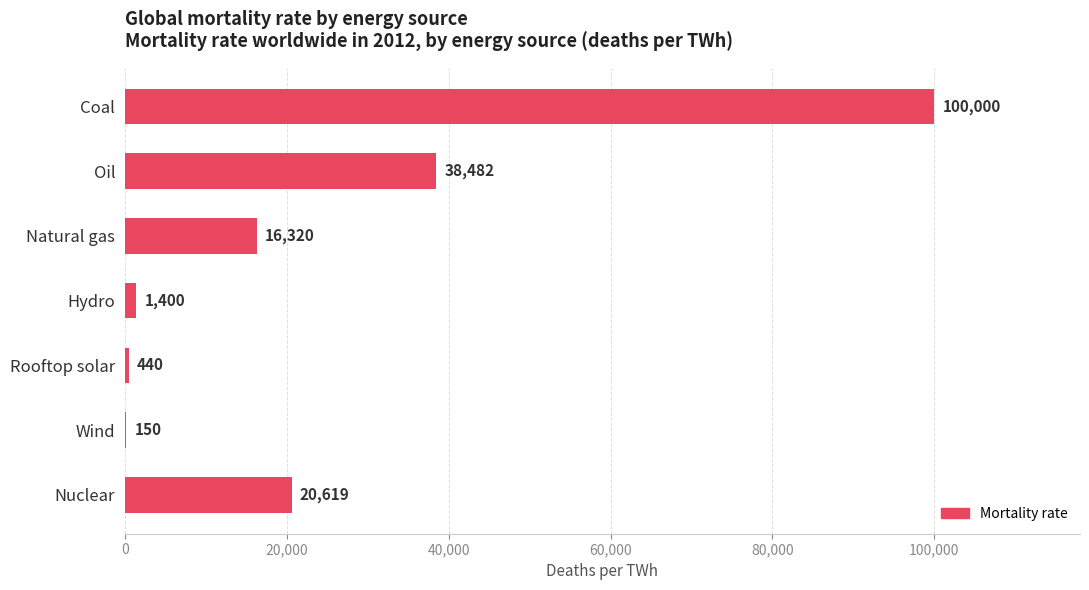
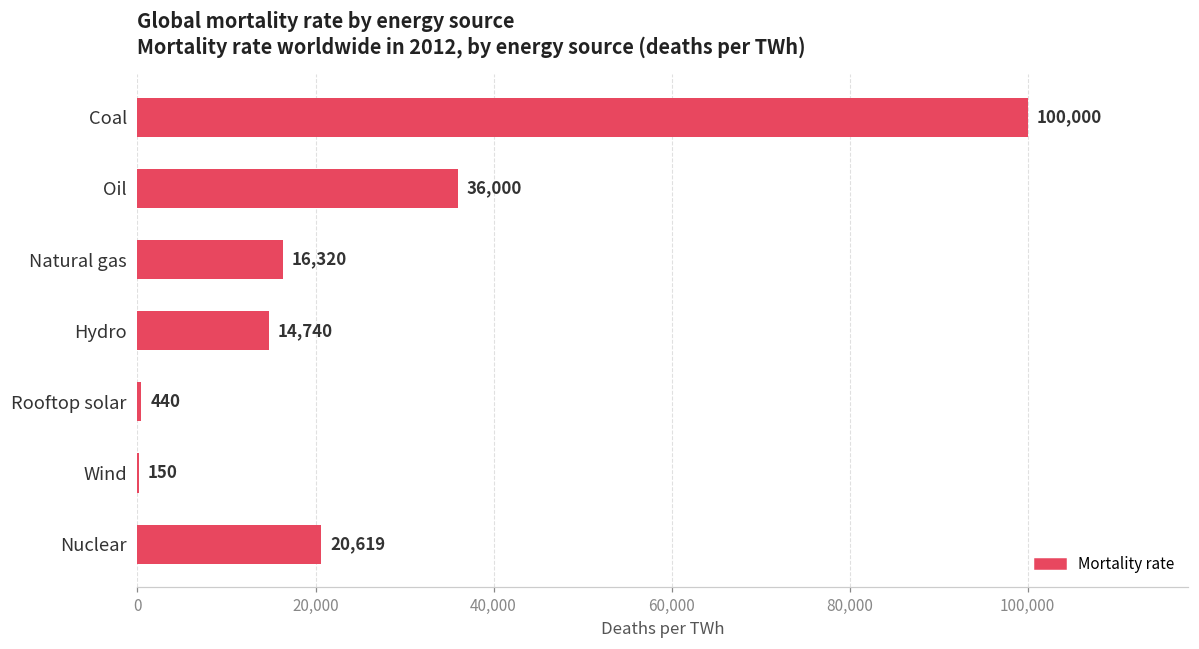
Oil: 38,482 -> 36,000
Hydro: 1,400 -> 14,740
